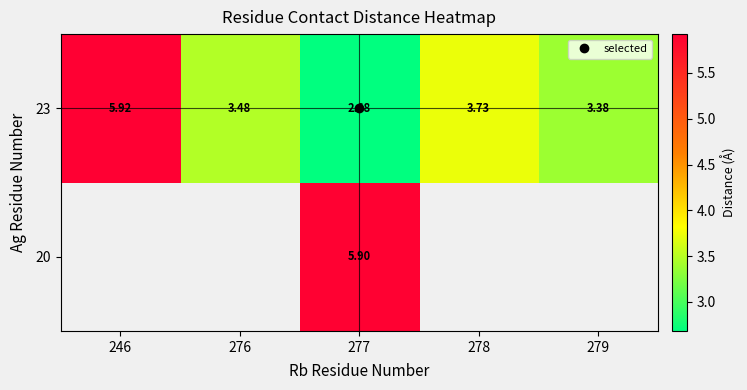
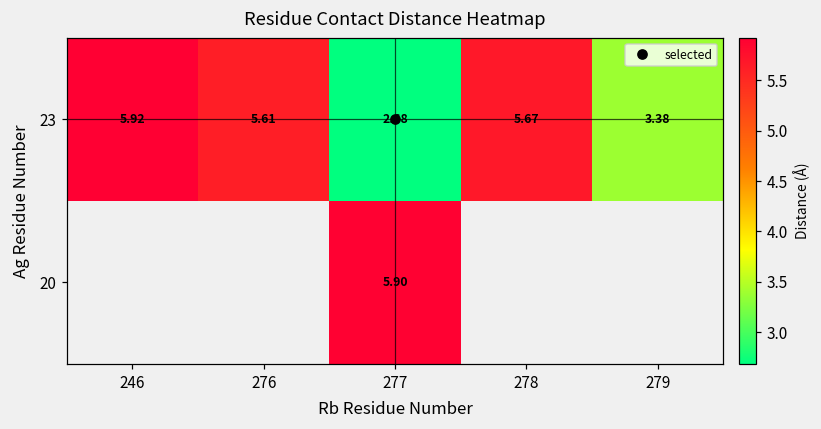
23, 276: 3.48 -> 5.61
23, 278: 3.73 -> 5.67
